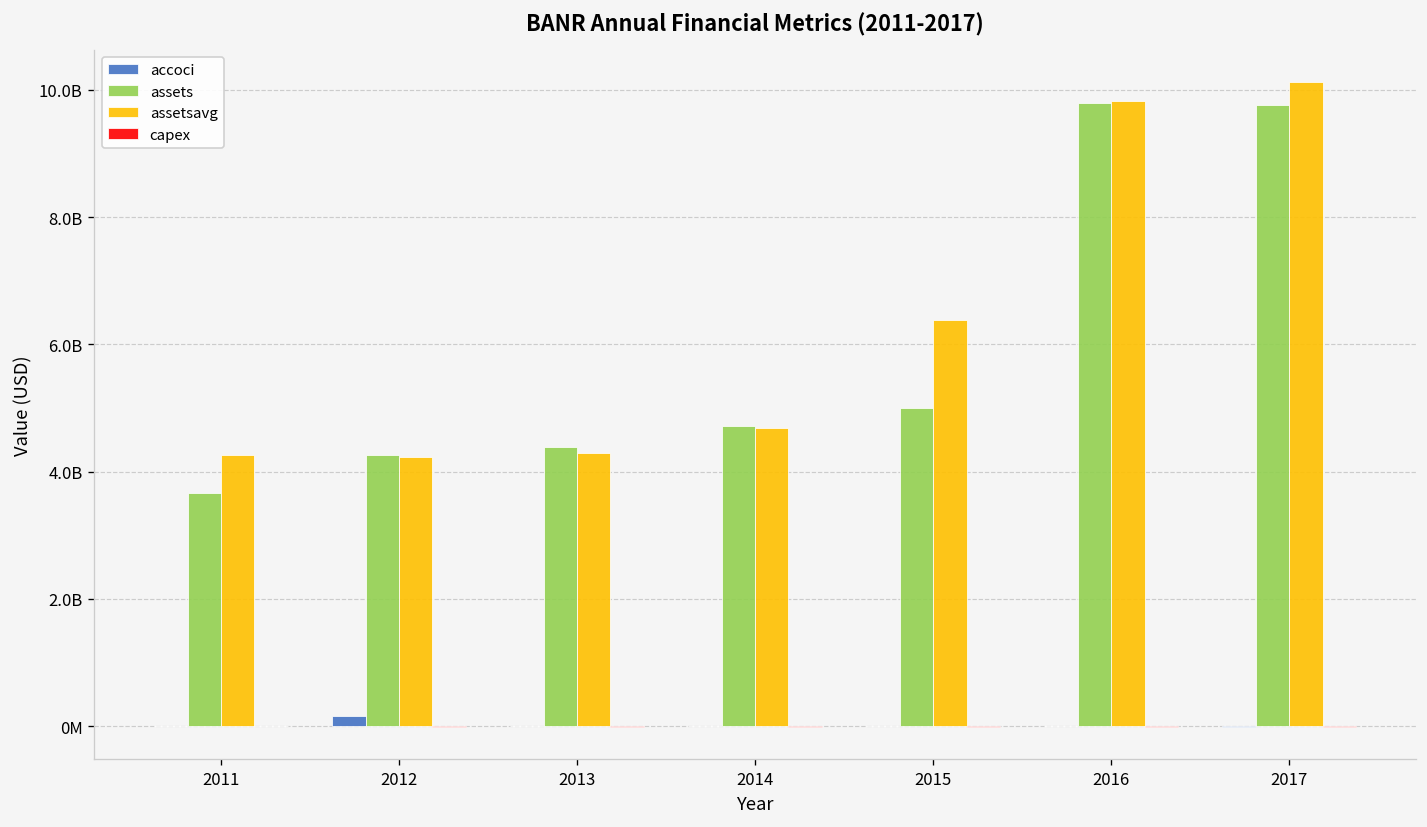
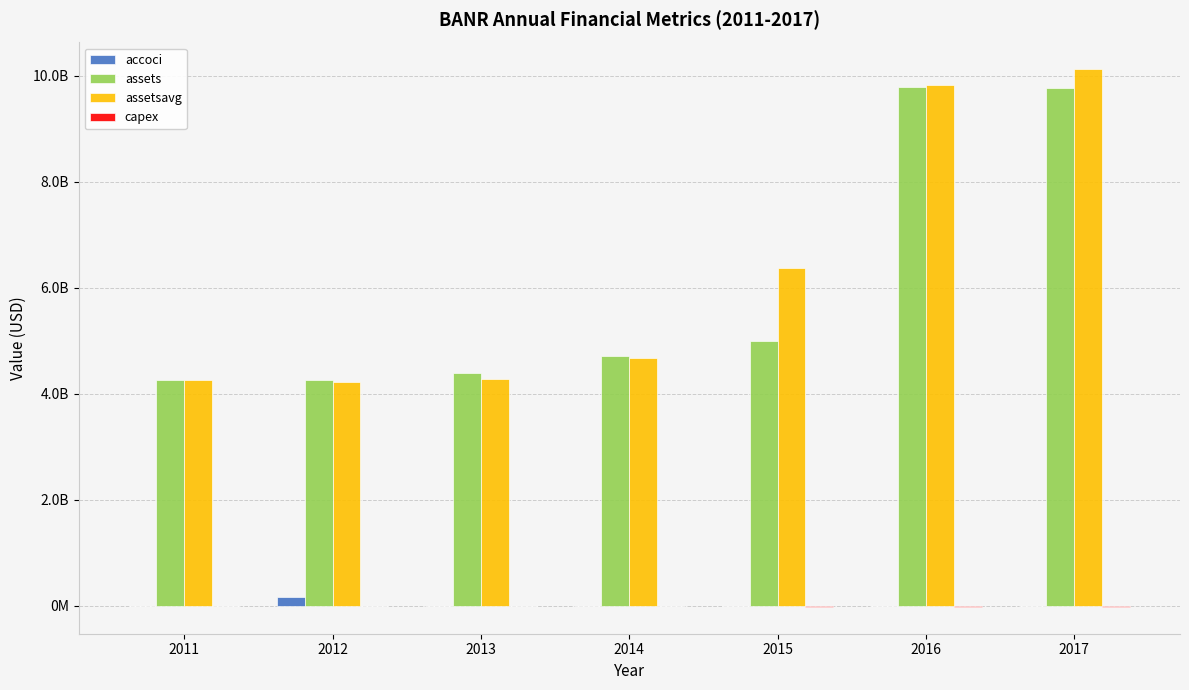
assets, 2011: 3700000000 -> 4300000000
